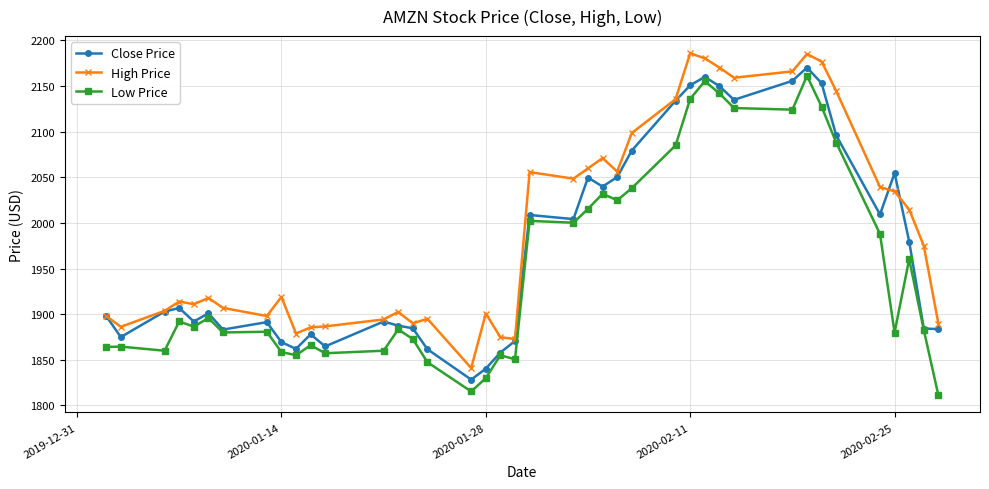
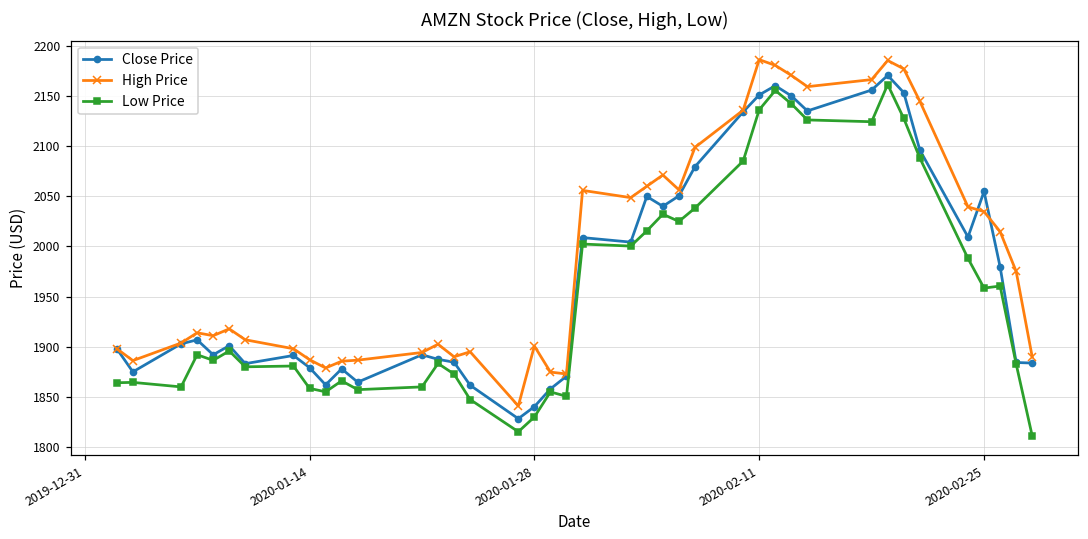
Close Price, 2020-01-14: 1870 -> 1880
High Price, 2020-01-14: 1920 -> 1890
Low Price, 2020-02-25: 1880 -> 1960
